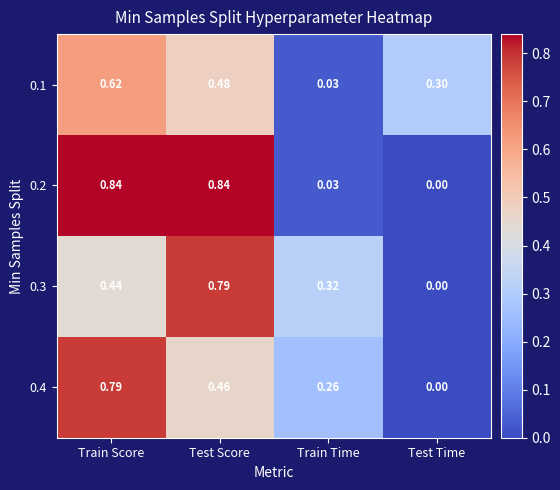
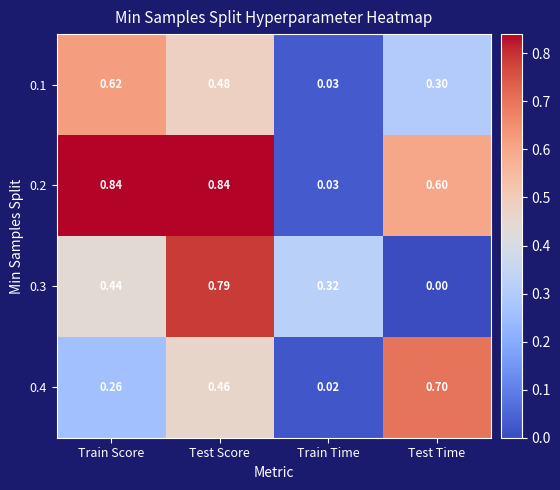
0.2, Test Time: 0.00 -> 0.60
0.4, Train Score: 0.79 -> 0.26
0.4, Train Time: 0.26 -> 0.02
0.4, Test Time: 0.00 -> 0.70
